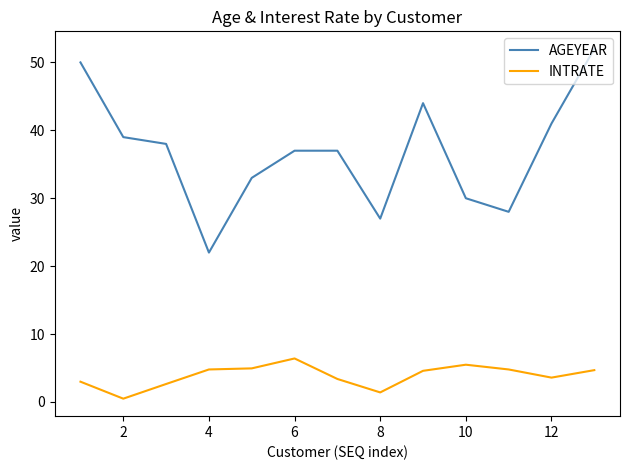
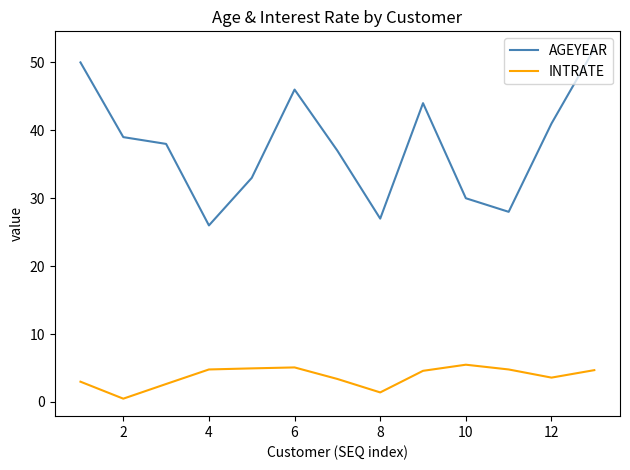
AGEYEAR, 4: 22 -> 26
AGEYEAR, 6: 37 -> 46
INTRATE, 6: 6 -> 5
